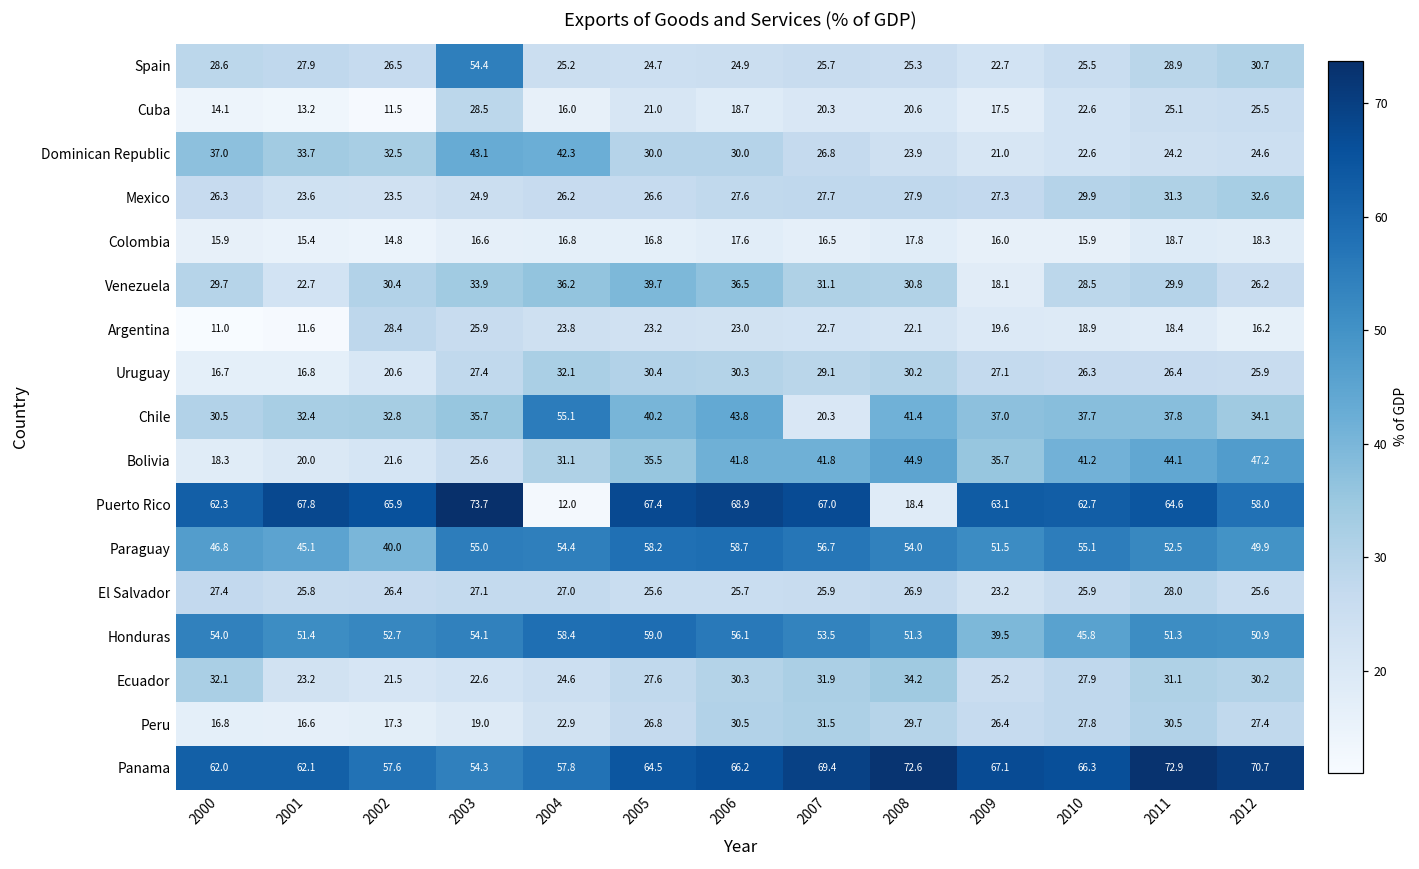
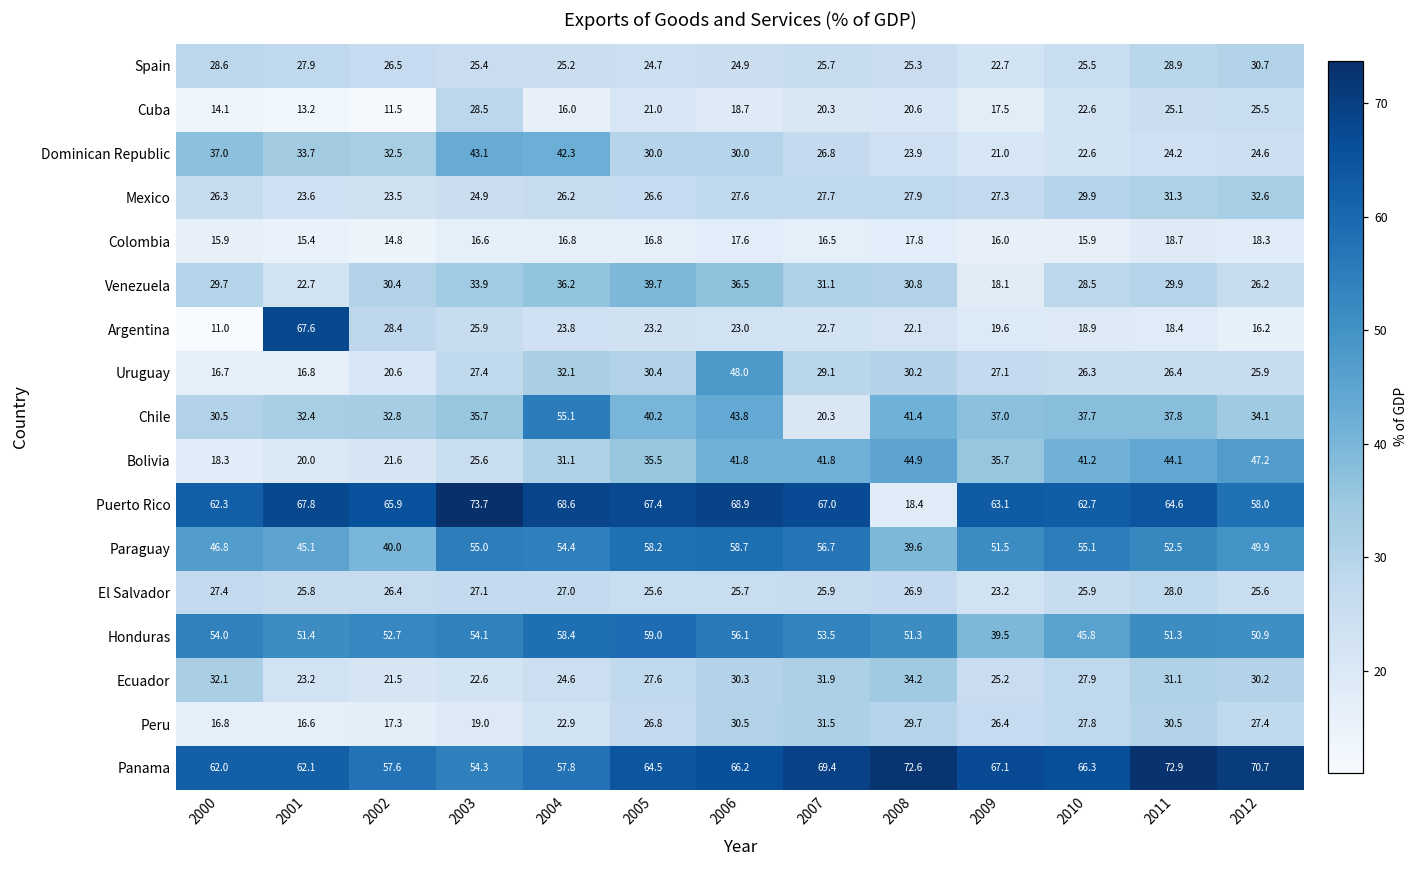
Spain, 2003: 54.4 -> 25.4
Argentina, 2001: 11.6 -> 67.6
Uruguay, 2006: 30.3 -> 48.0
Puerto Rico, 2004: 12.0 -> 68.6
Paraguay, 2008: 54.0 -> 39.6
